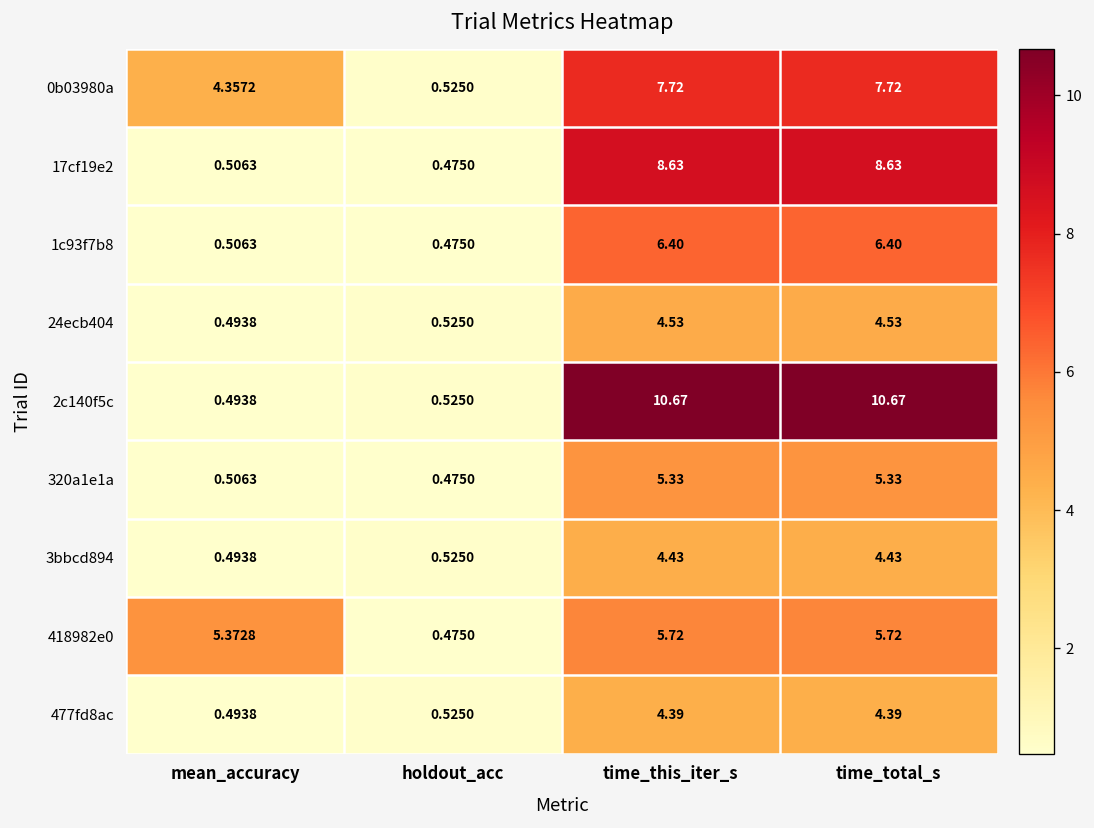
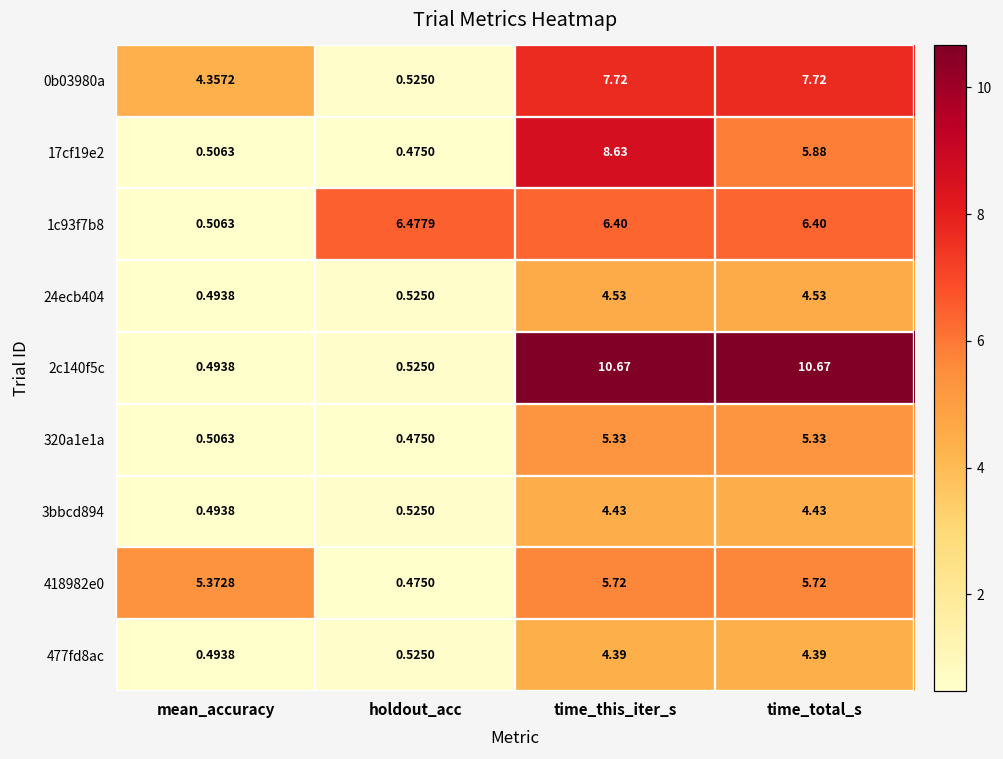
17cf19e2, time_total_s: 8.63 -> 5.88
1c93f7b8, holdout_acc: 0.4750 -> 6.4779
